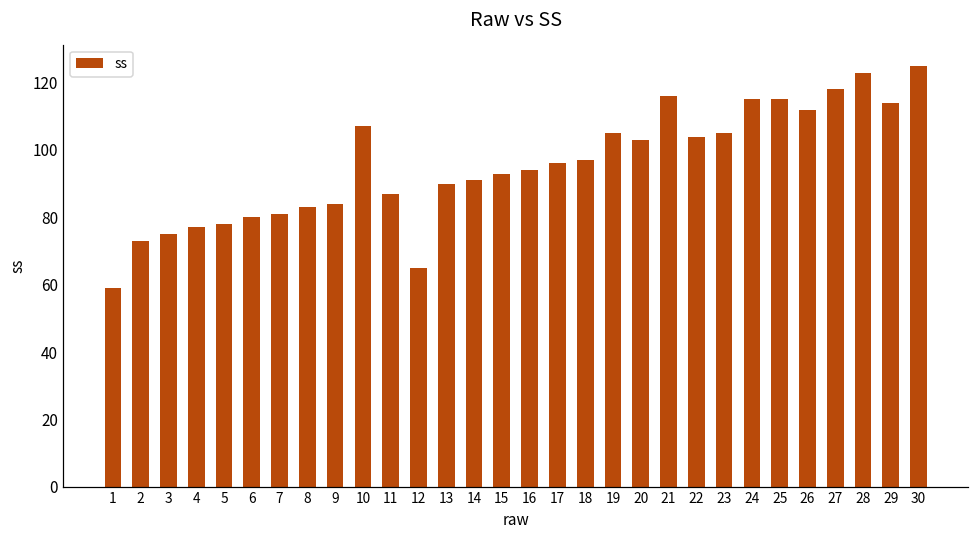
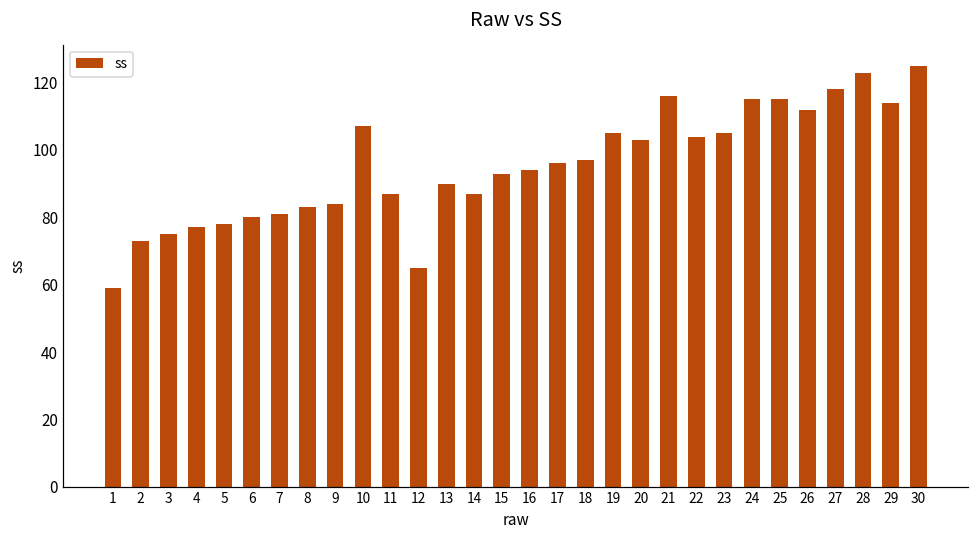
14: 91 -> 87
